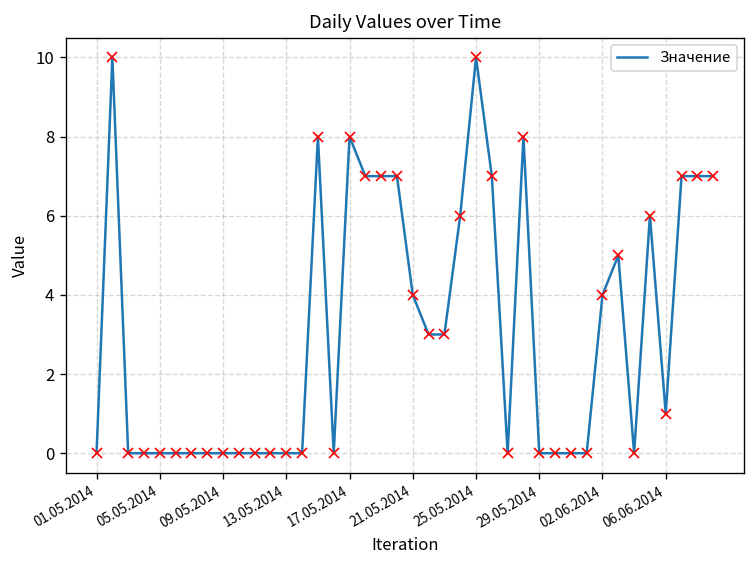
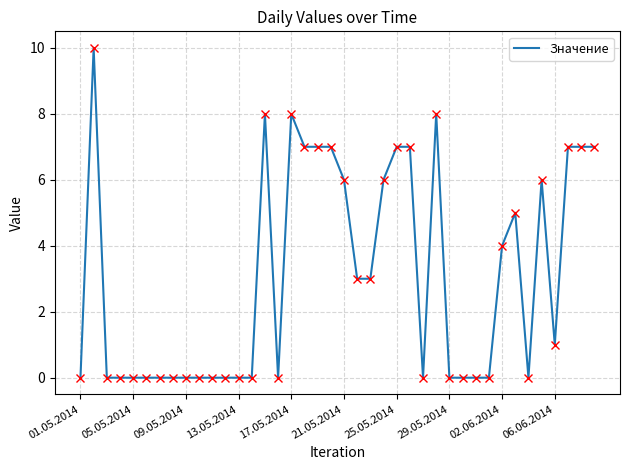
21.05.2014: 4 -> 6
25.05.2014: 10 -> 7
